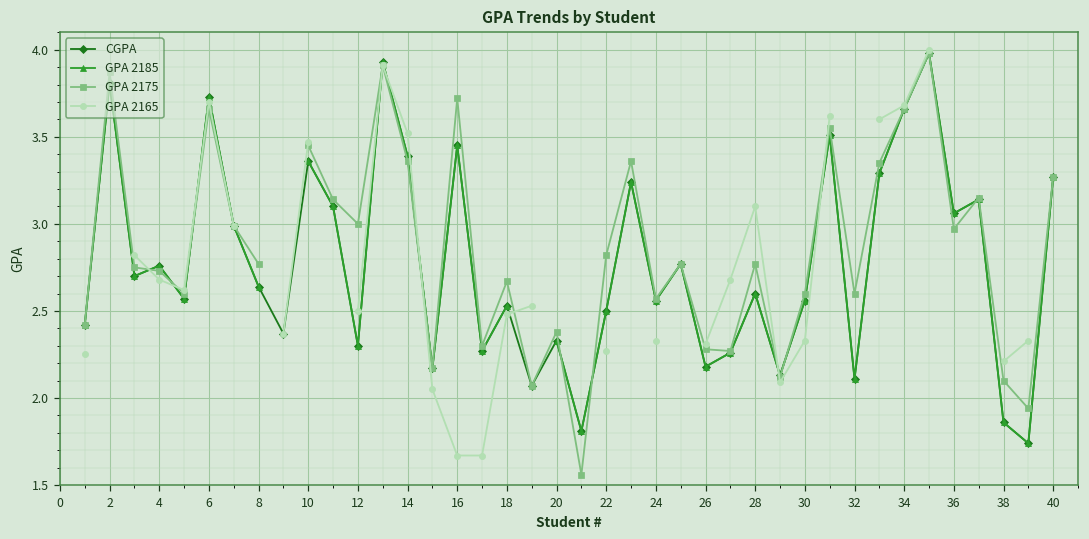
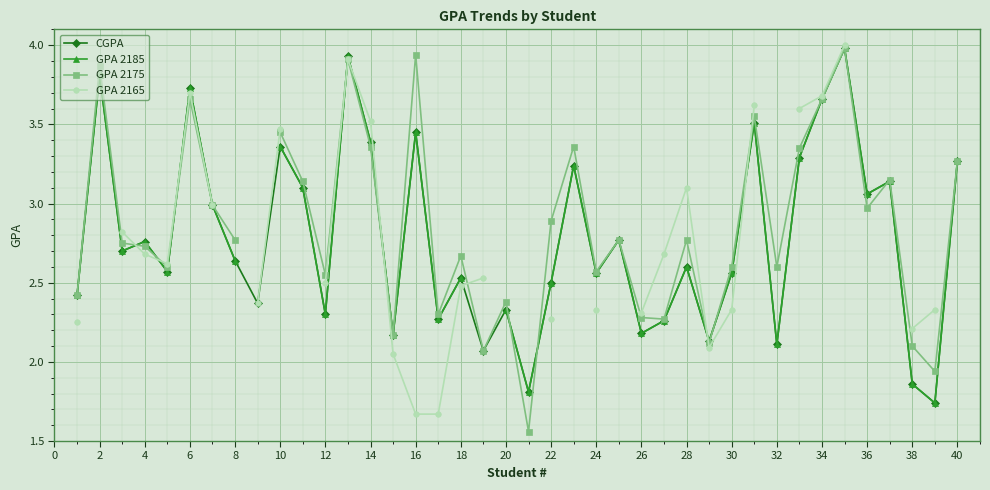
GPA 2175, 12: 3.00 -> 2.55
GPA 2175, 16: 3.72 -> 3.94
GPA 2175, 22: 2.82 -> 2.89
